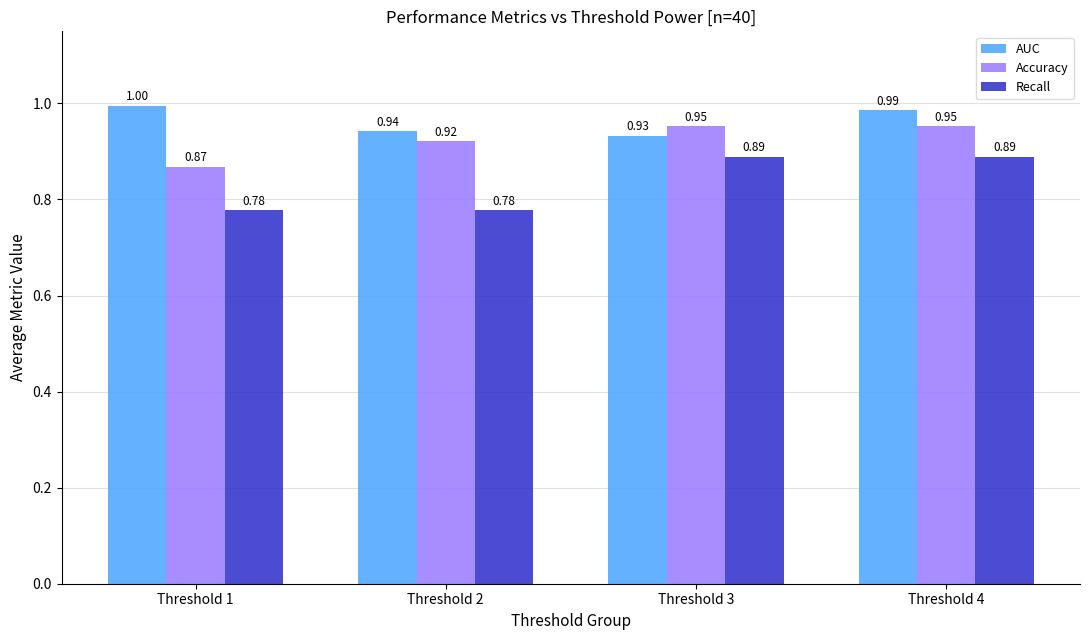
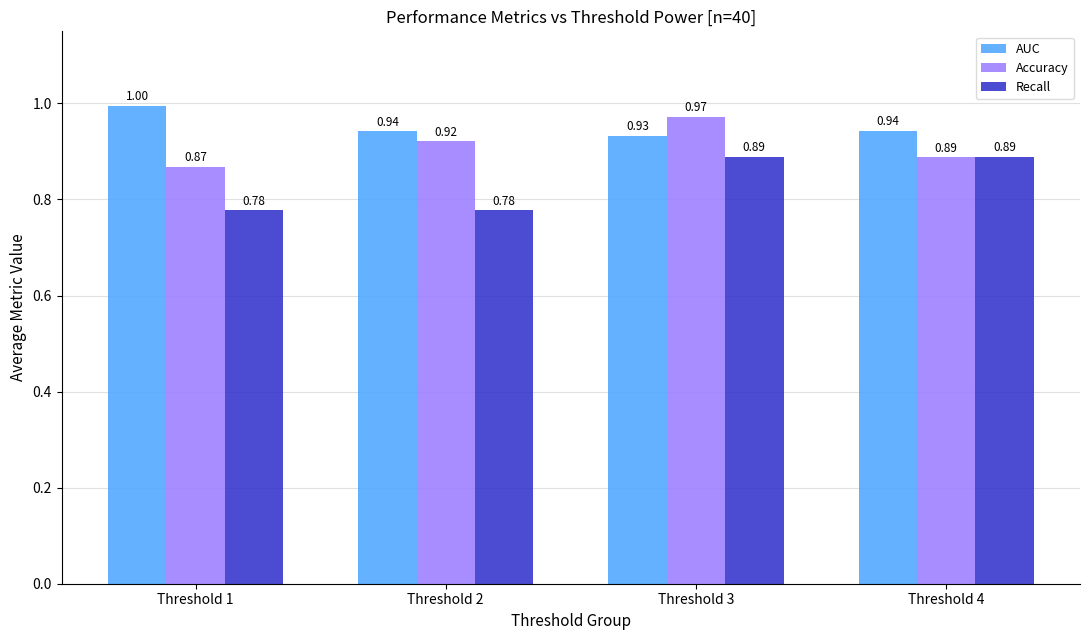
Accuracy, Threshold 3: 0.95 -> 0.97
AUC, Threshold 4: 0.99 -> 0.94
Accuracy, Threshold 4: 0.95 -> 0.89
